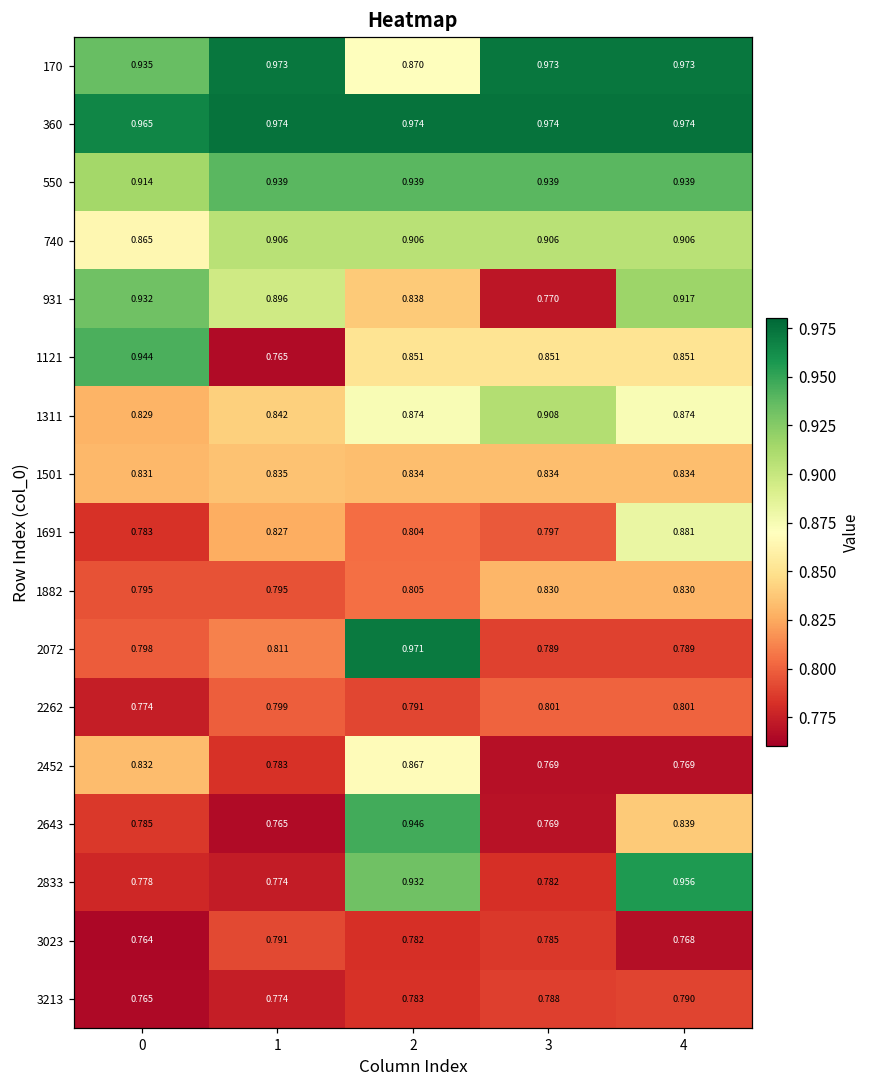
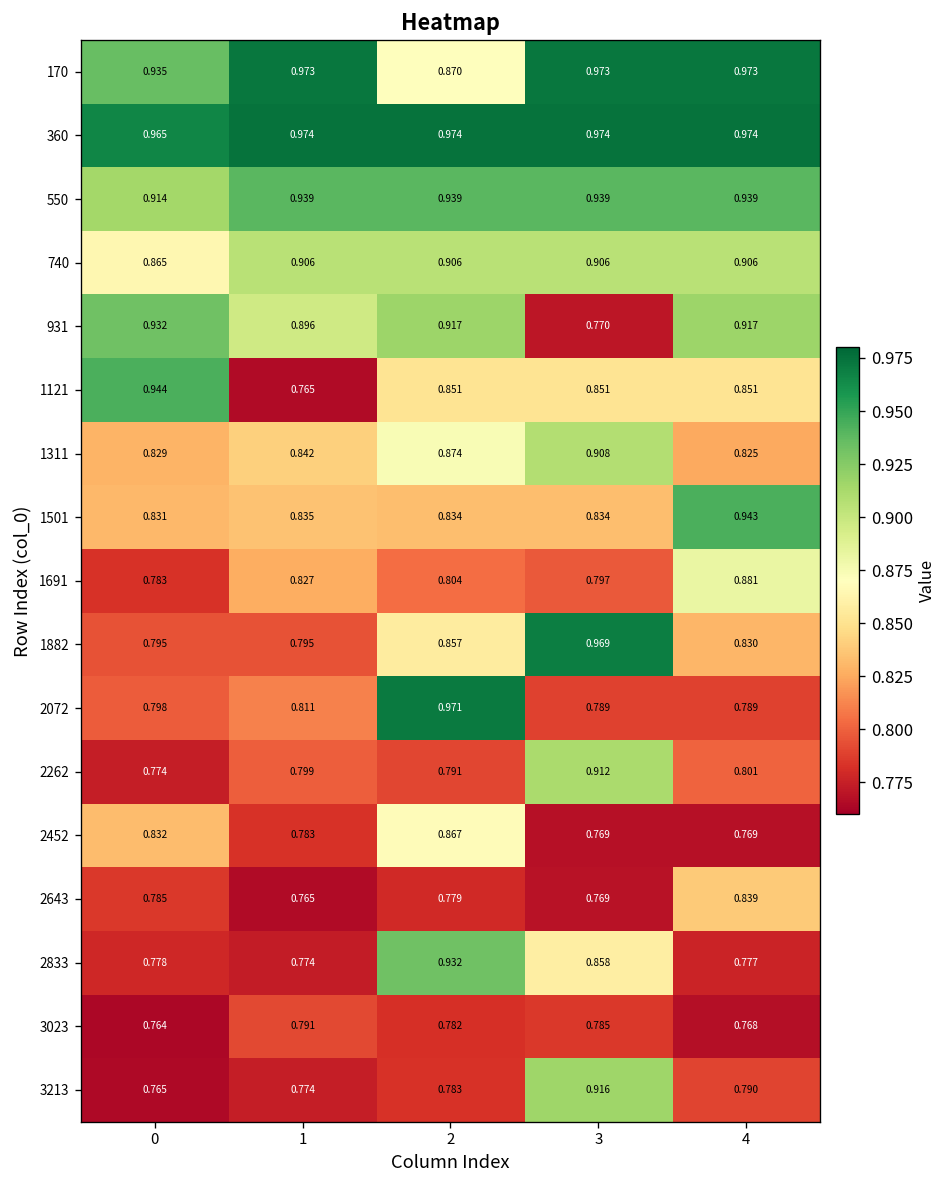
931, 2: 0.838 -> 0.917
1311, 4: 0.874 -> 0.825
1501, 4: 0.834 -> 0.943
1882, 2: 0.805 -> 0.857
1882, 3: 0.830 -> 0.969
2262, 3: 0.801 -> 0.912
2643, 2: 0.946 -> 0.779
2833, 3: 0.782 -> 0.858
2833, 4: 0.956 -> 0.777
3213, 3: 0.788 -> 0.916
